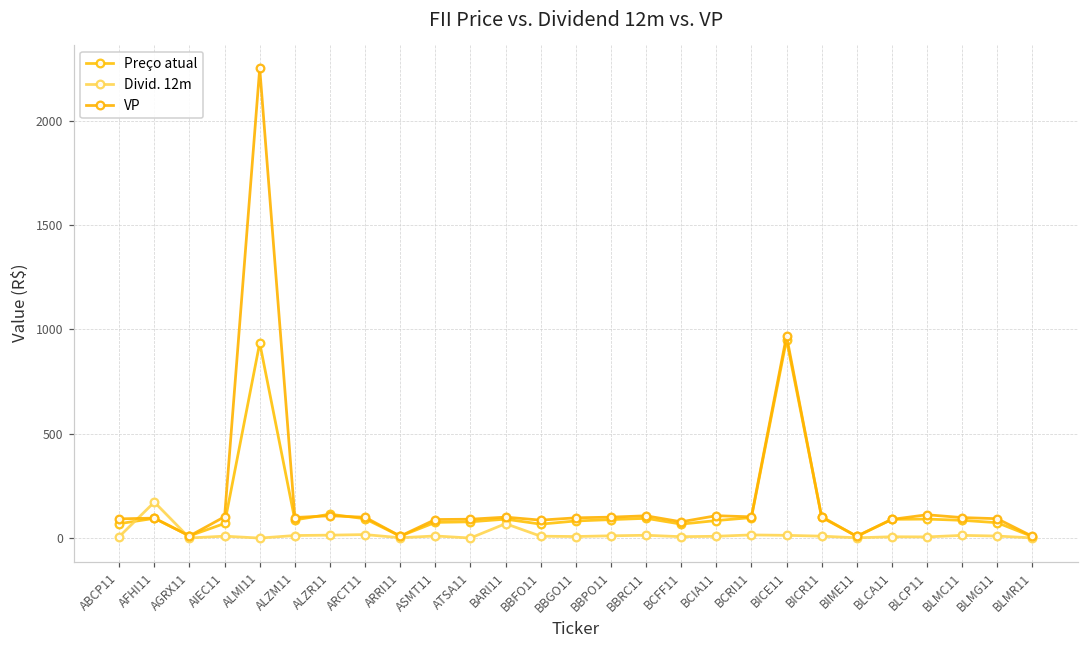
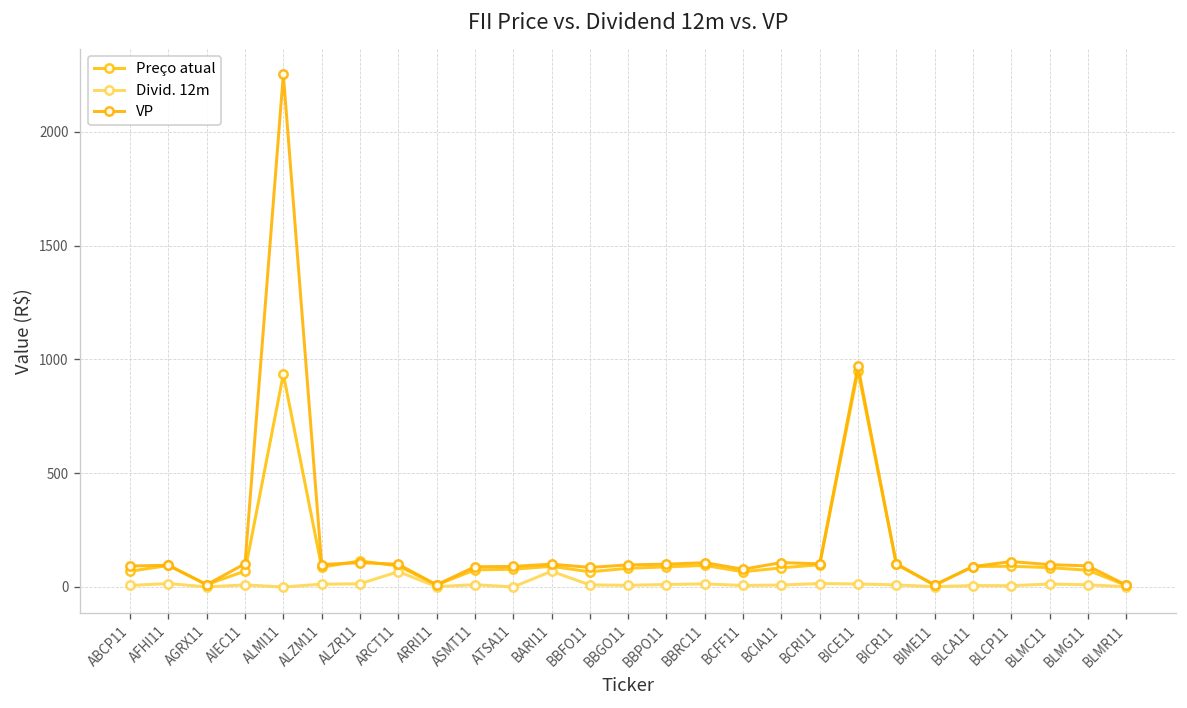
Divid. 12m, AFHI11: 170 -> 20
Divid. 12m, ARCT11: 20 -> 70
